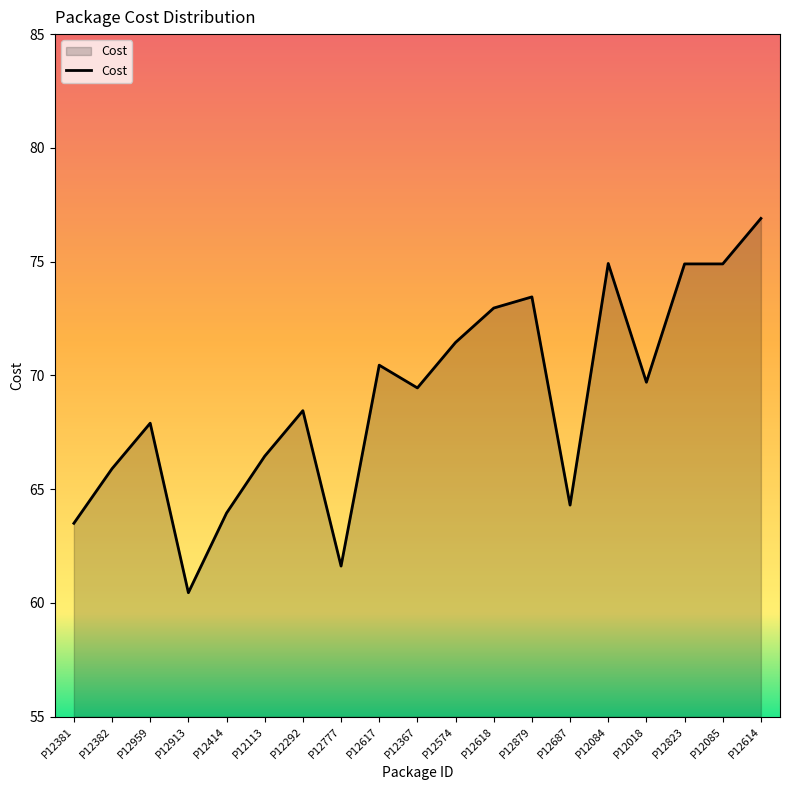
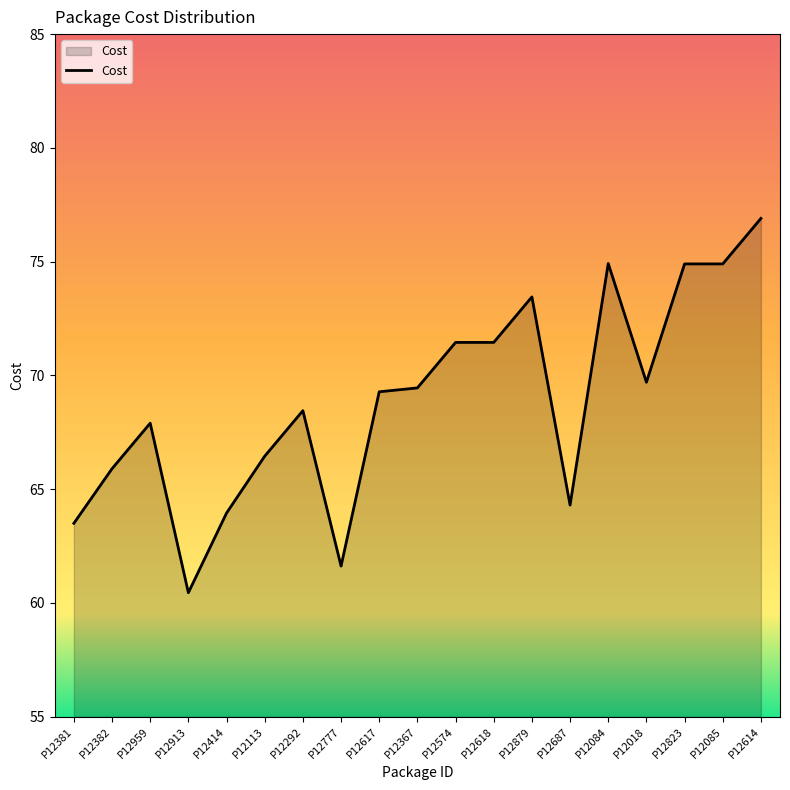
P12617: 70.5 -> 69.3
P12618: 73.0 -> 71.5
